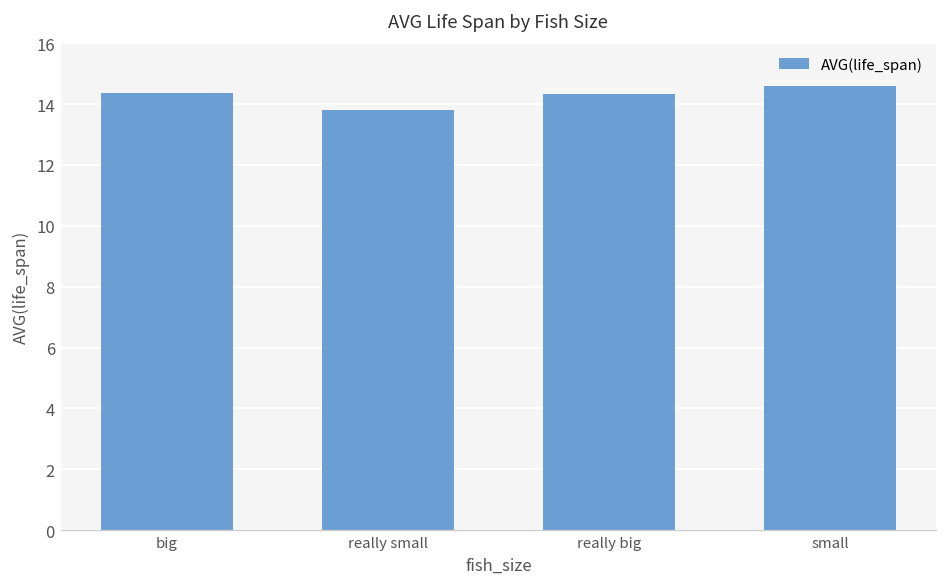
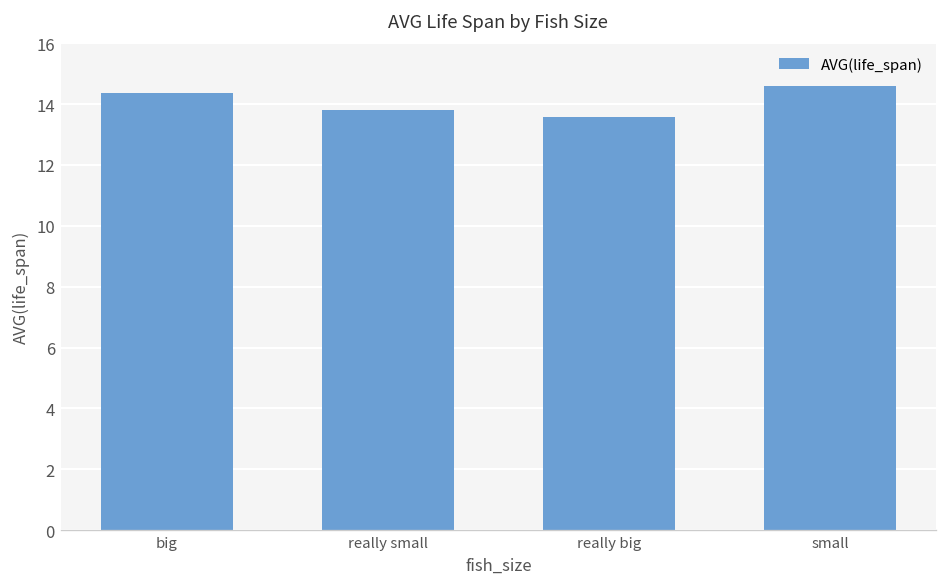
really big: 14.3 -> 13.6
